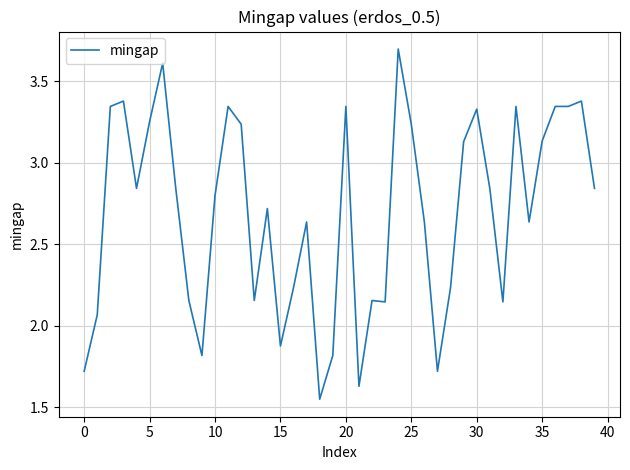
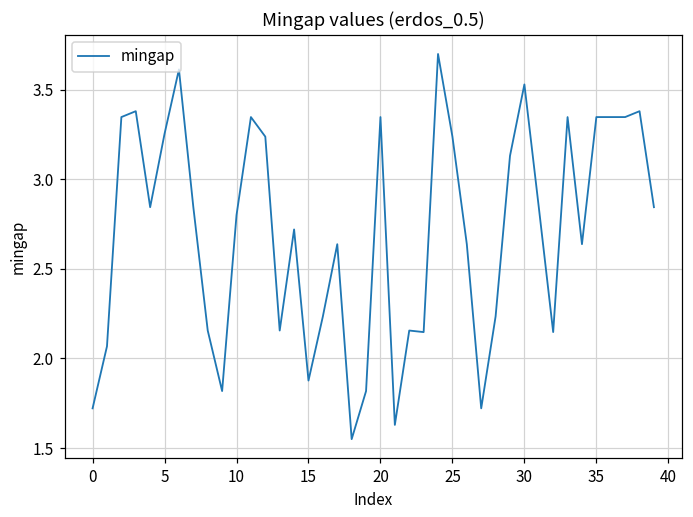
30: 3.33 -> 3.53
35: 3.13 -> 3.35
